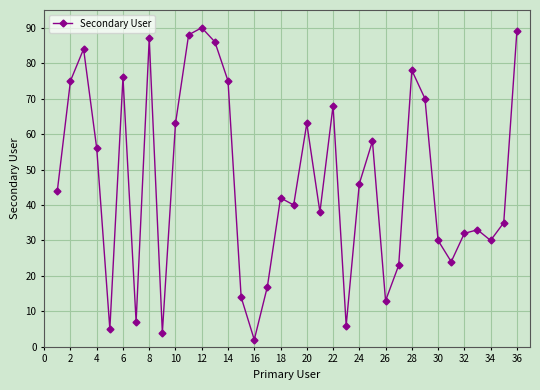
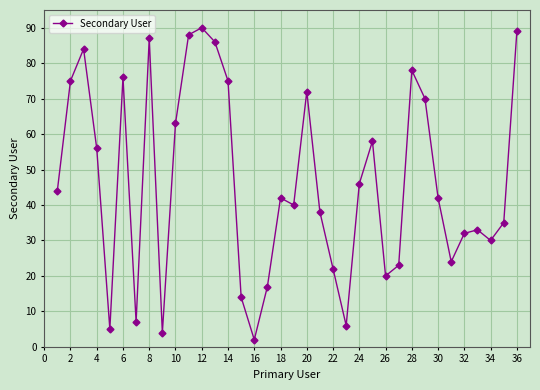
20: 63 -> 72
22: 68 -> 22
26: 13 -> 20
30: 30 -> 42
